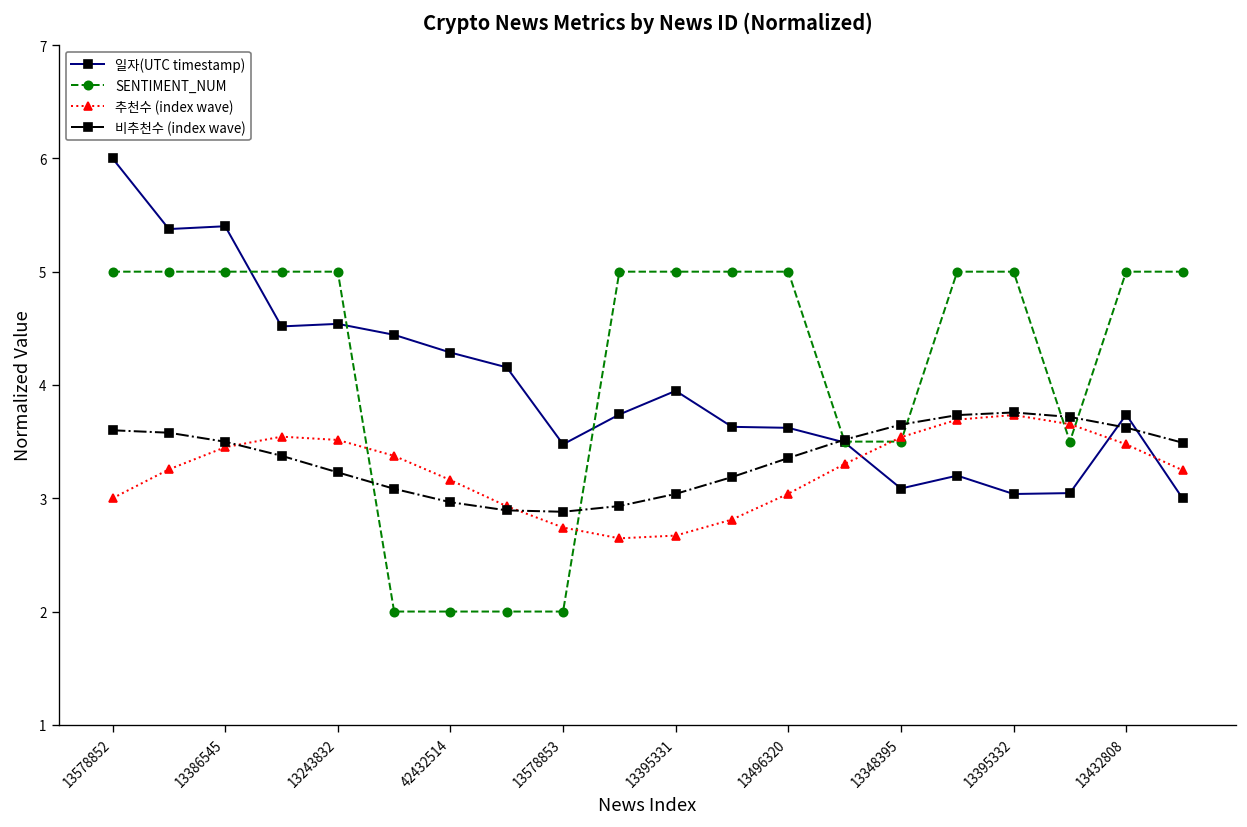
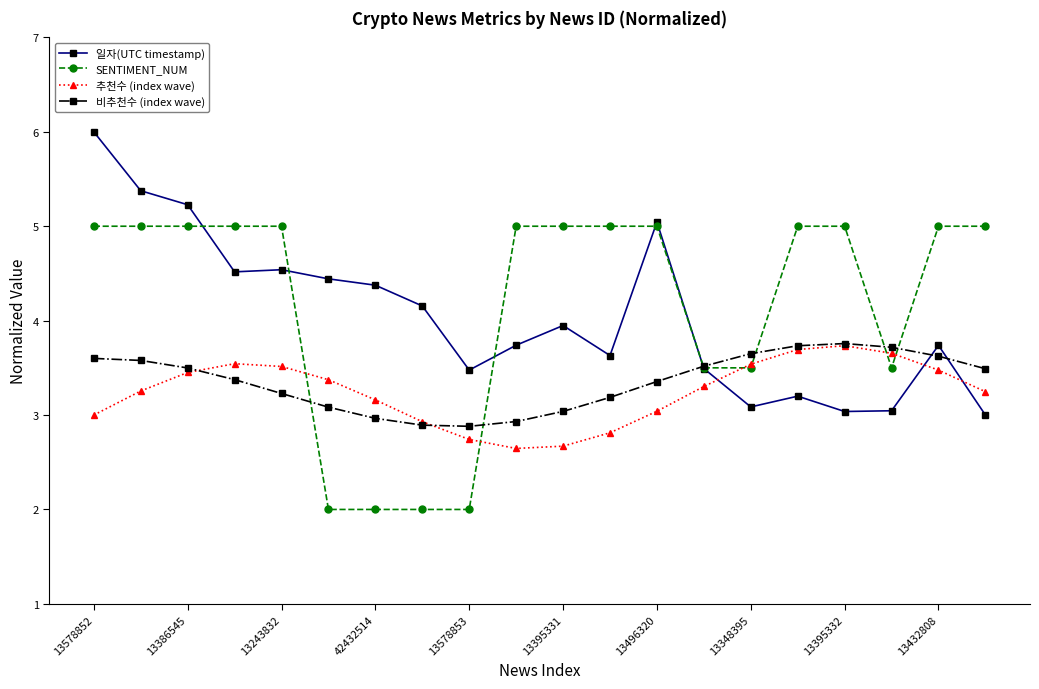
일자(UTC timestamp), 13386545: 5.4 -> 5.2
일자(UTC timestamp), 42432514: 4.3 -> 4.4
일자(UTC timestamp), 13496320: 3.6 -> 5.0
